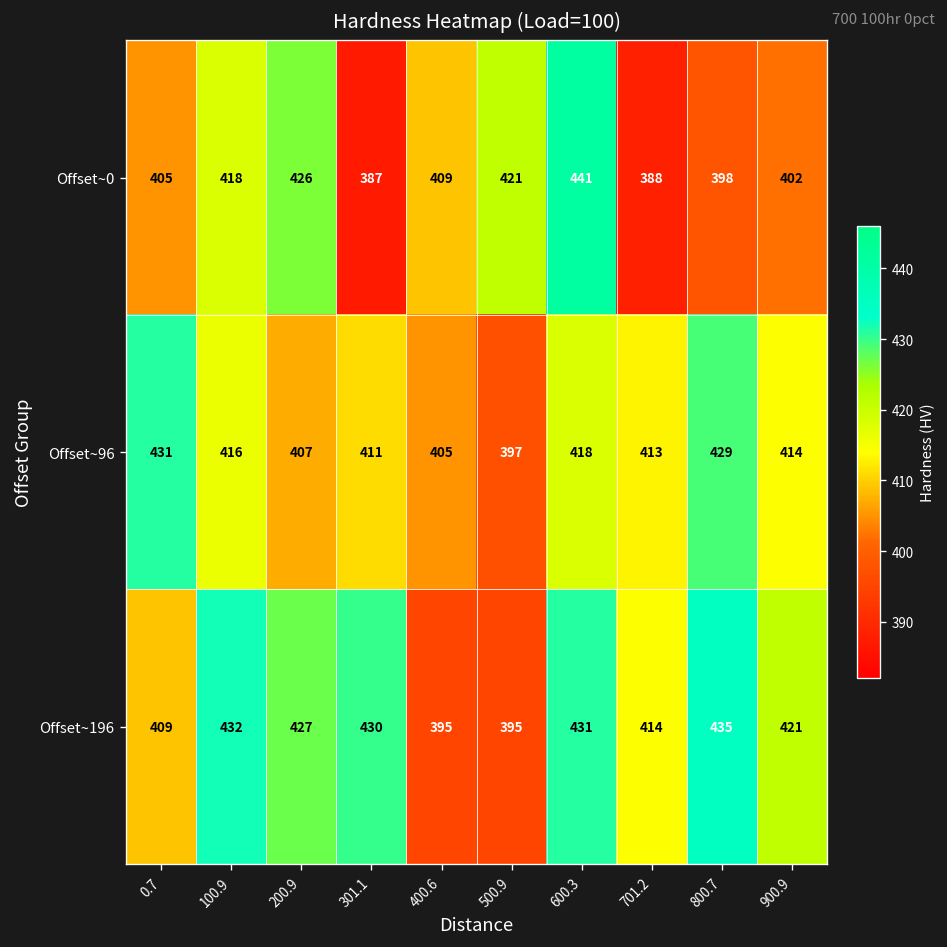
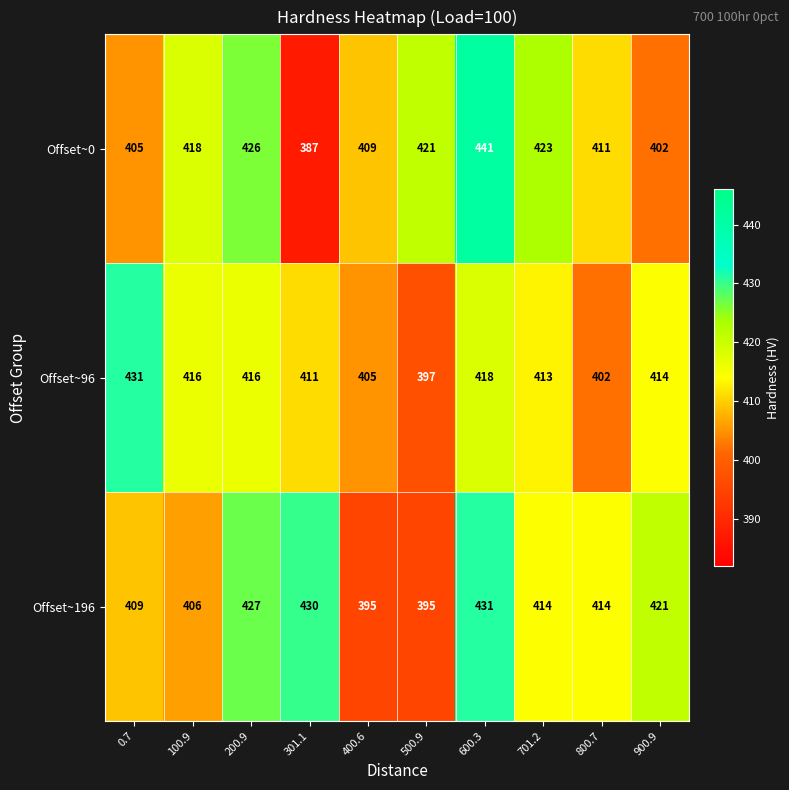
Offset~0, 701.2: 388 -> 423
Offset~0, 800.7: 398 -> 411
Offset~96, 200.9: 407 -> 416
Offset~96, 800.7: 429 -> 402
Offset~196, 100.9: 432 -> 406
Offset~196, 800.7: 435 -> 414
